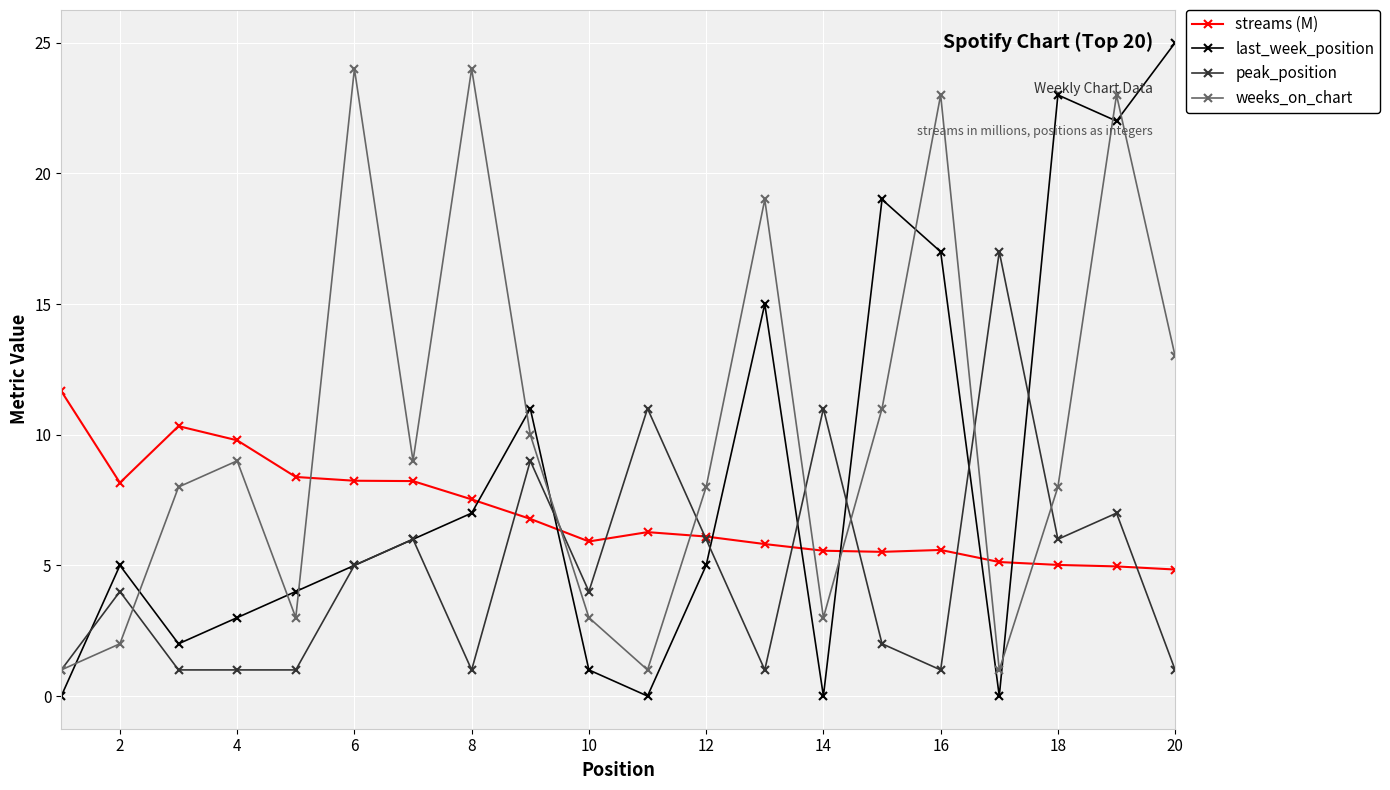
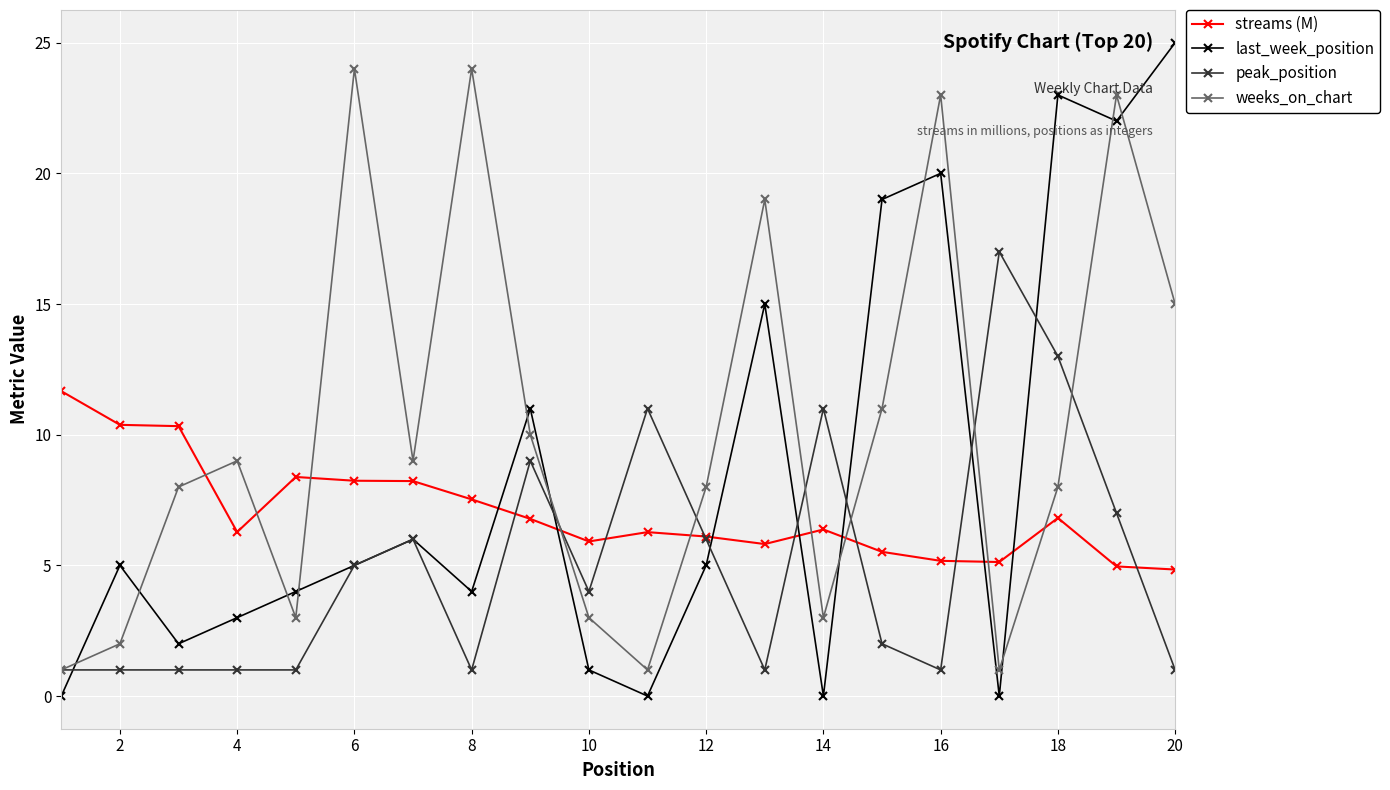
streams (M), 2: 8.2 -> 10.4
peak_position, 2: 4 -> 1
streams (M), 4: 9.8 -> 6.3
last_week_position, 8: 7 -> 4
streams (M), 14: 5.6 -> 6.4
streams (M), 16: 5.6 -> 5.2
last_week_position, 16: 17 -> 20
streams (M), 18: 5.0 -> 6.8
peak_position, 18: 6 -> 13
weeks_on_chart, 20: 13 -> 15
